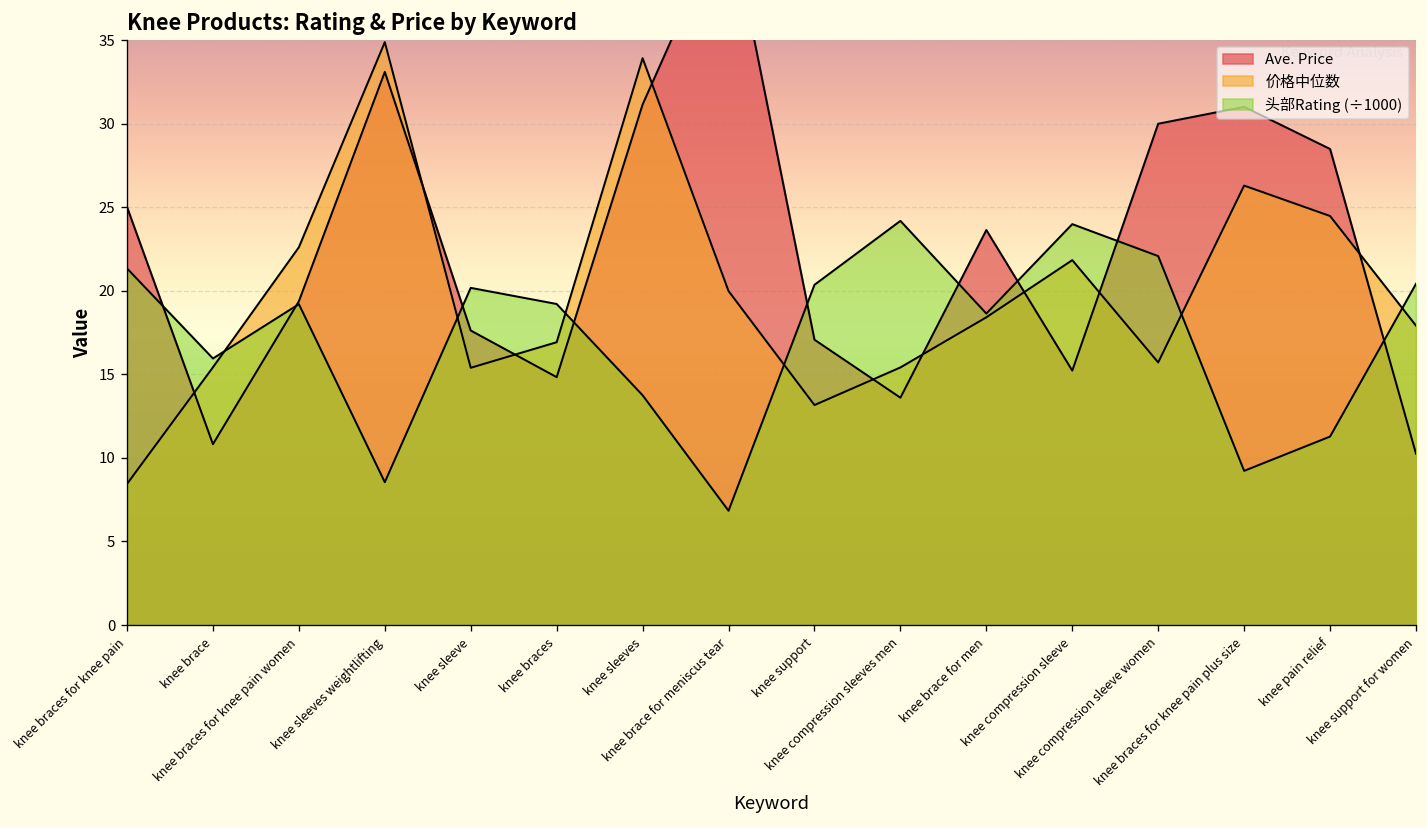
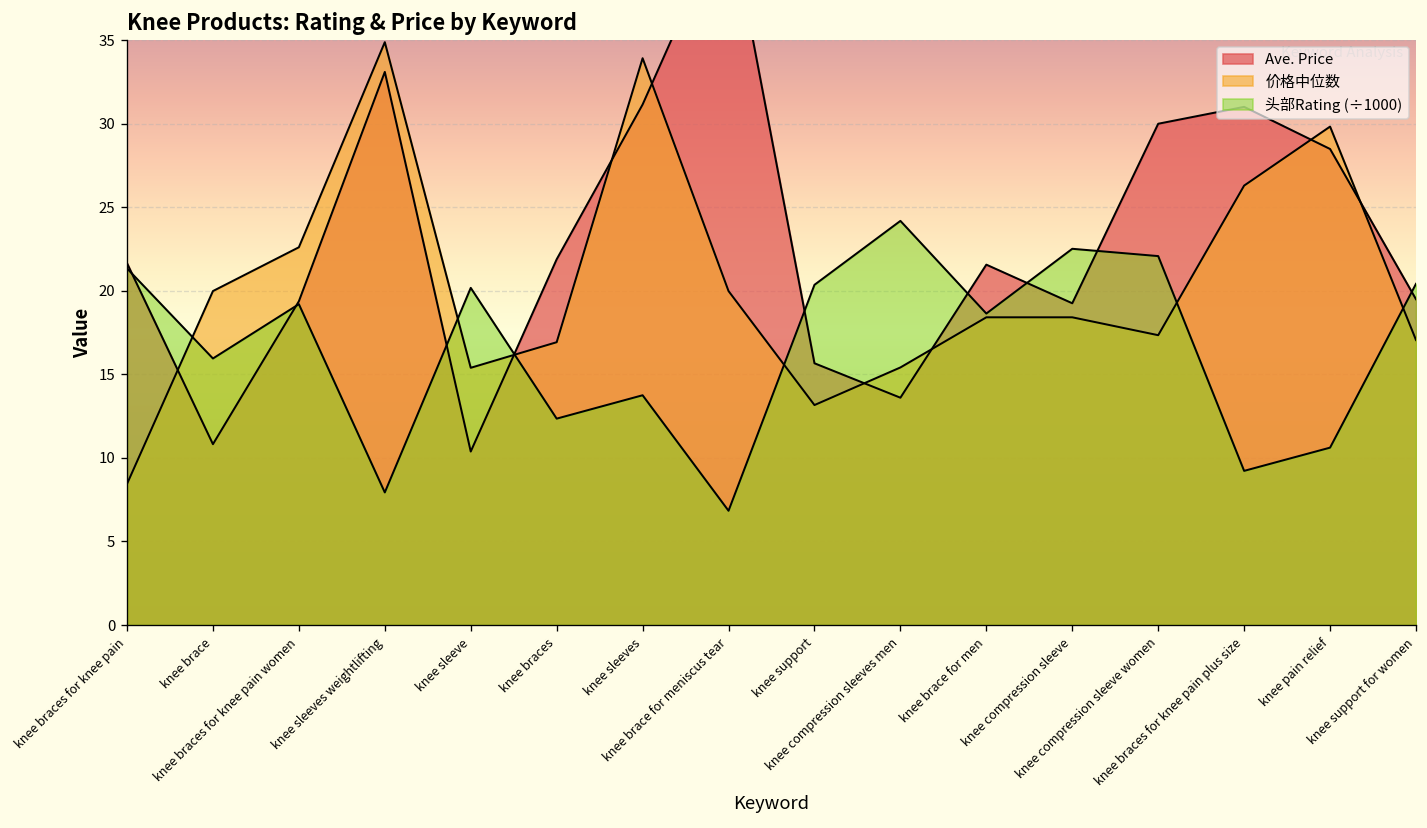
Ave. Price, knee braces for knee pain: 25.0 -> 21.7
价格中位数, knee brace: 15.4 -> 20.0
头部Rating (÷1000), knee sleeves weightlifting: 8.5 -> 7.9
Ave. Price, knee sleeve: 17.6 -> 10.4
Ave. Price, knee braces: 14.8 -> 21.9
头部Rating (÷1000), knee braces: 19.2 -> 12.3
Ave. Price, knee support: 17.1 -> 15.7
Ave. Price, knee brace for men: 23.6 -> 21.6
Ave. Price, knee compression sleeve: 15.2 -> 19.3
价格中位数, knee compression sleeve: 21.8 -> 18.4
头部Rating (÷1000), knee compression sleeve: 24.0 -> 22.5
价格中位数, knee compression sleeve women: 15.7 -> 17.3
价格中位数, knee pain relief: 24.5 -> 29.8
头部Rating (÷1000), knee pain relief: 11.3 -> 10.6
Ave. Price, knee support for women: 10.3 -> 19.5
价格中位数, knee support for women: 17.9 -> 17.1
